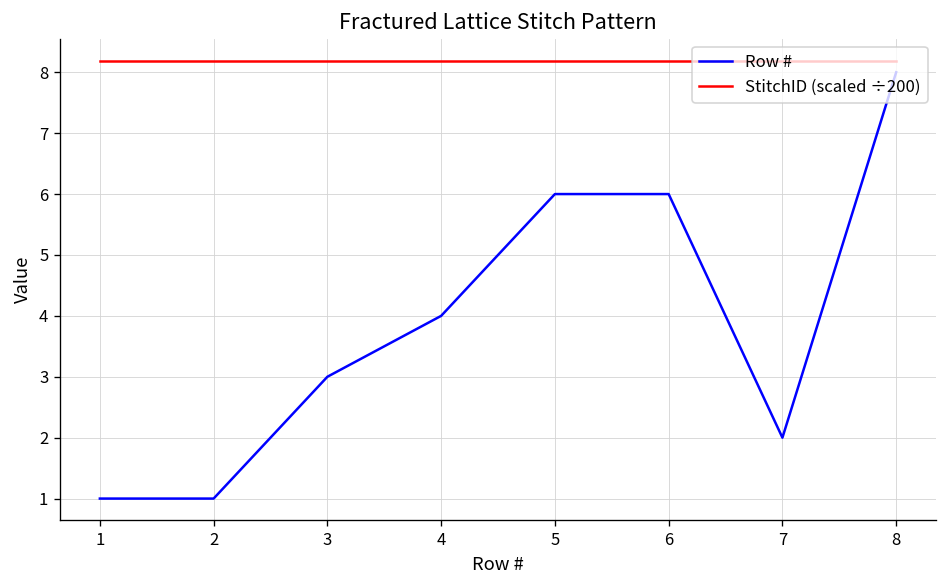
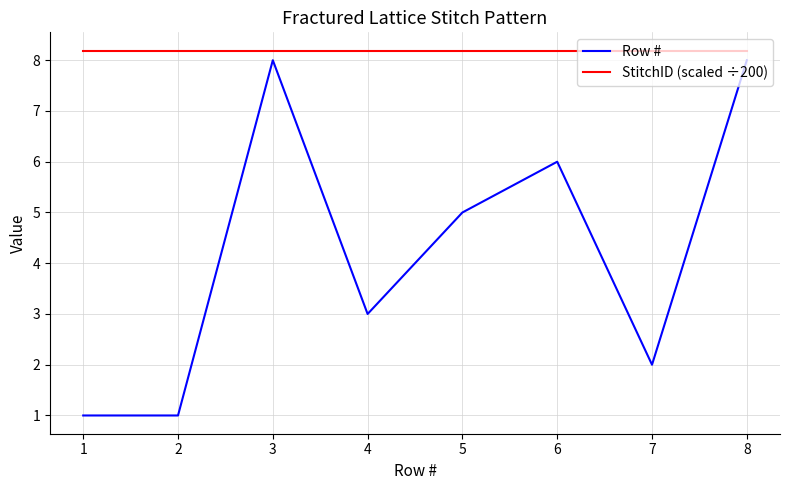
Row #, 3: 3 -> 8
Row #, 4: 4 -> 3
Row #, 5: 6 -> 5
